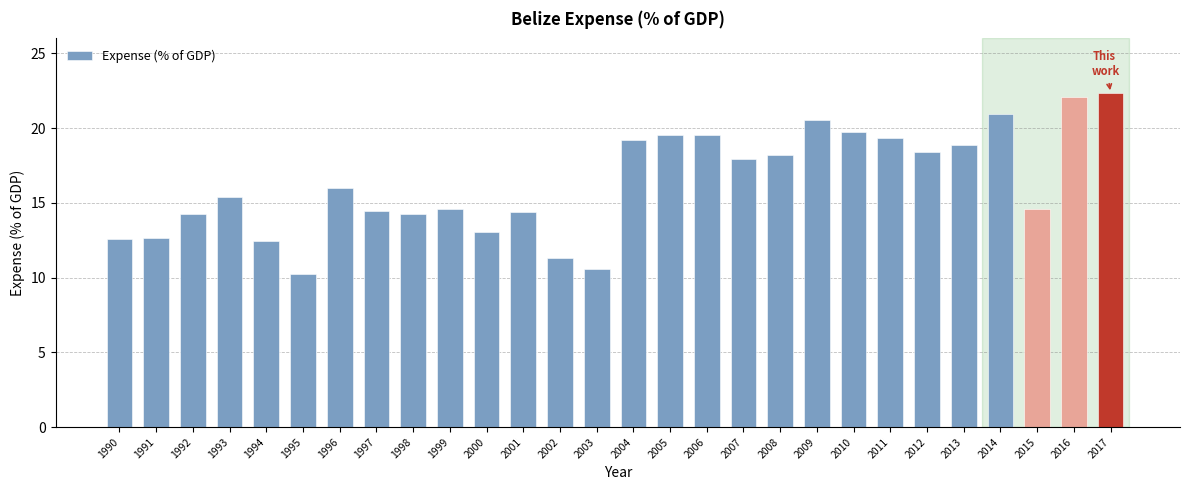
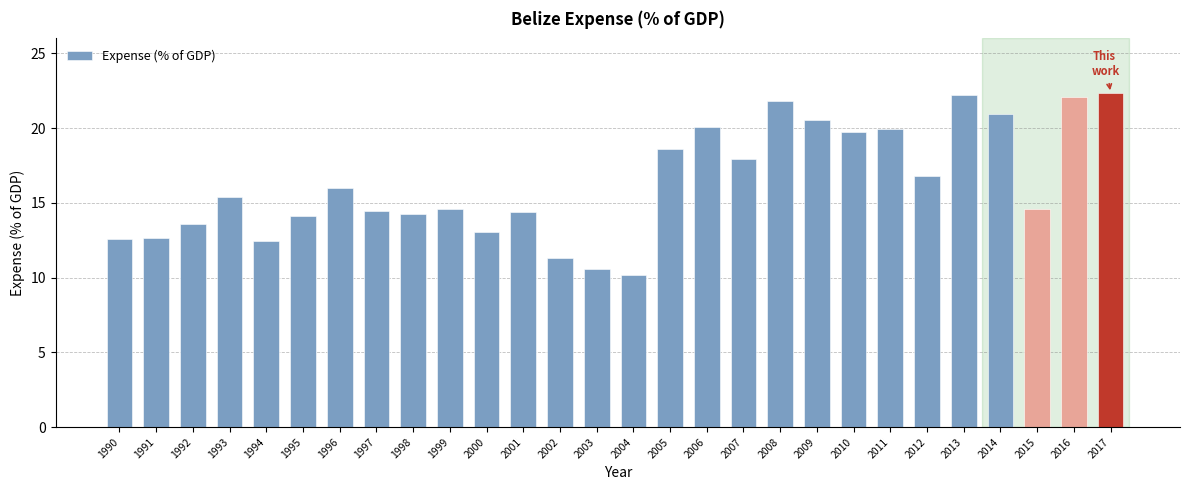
1992: 14.2 -> 13.6
1995: 10.2 -> 14.1
2004: 19.2 -> 10.2
2005: 19.5 -> 18.6
2006: 19.5 -> 20.1
2008: 18.2 -> 21.8
2011: 19.3 -> 20.0
2012: 18.4 -> 16.8
2013: 18.9 -> 22.2
